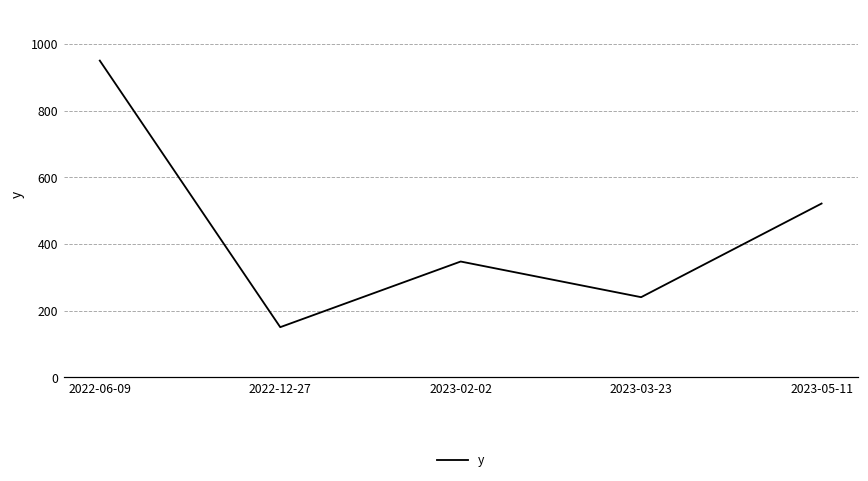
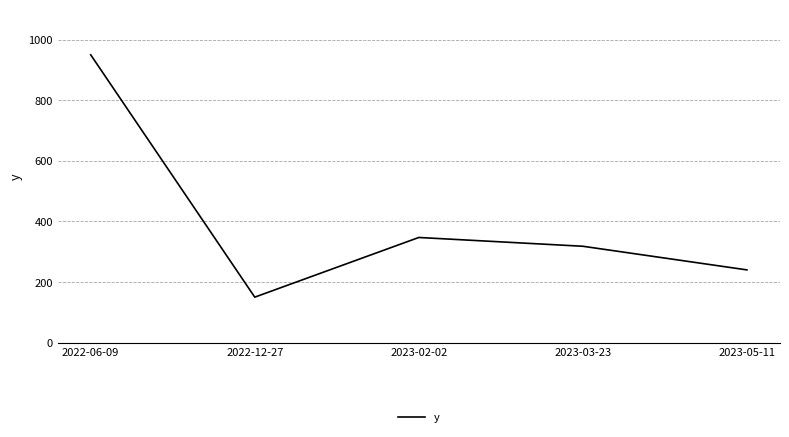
2023-03-23: 240 -> 320
2023-05-11: 520 -> 240
